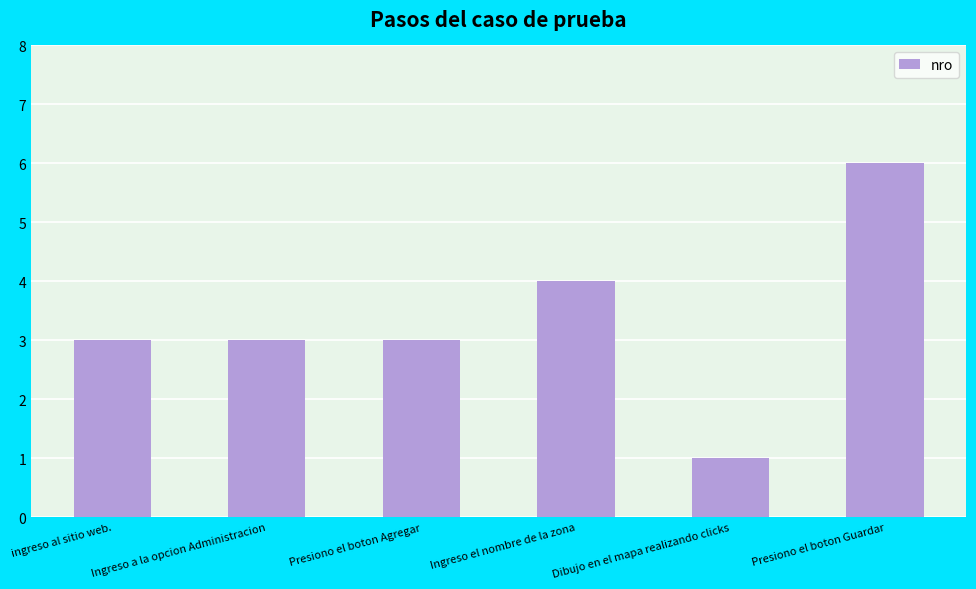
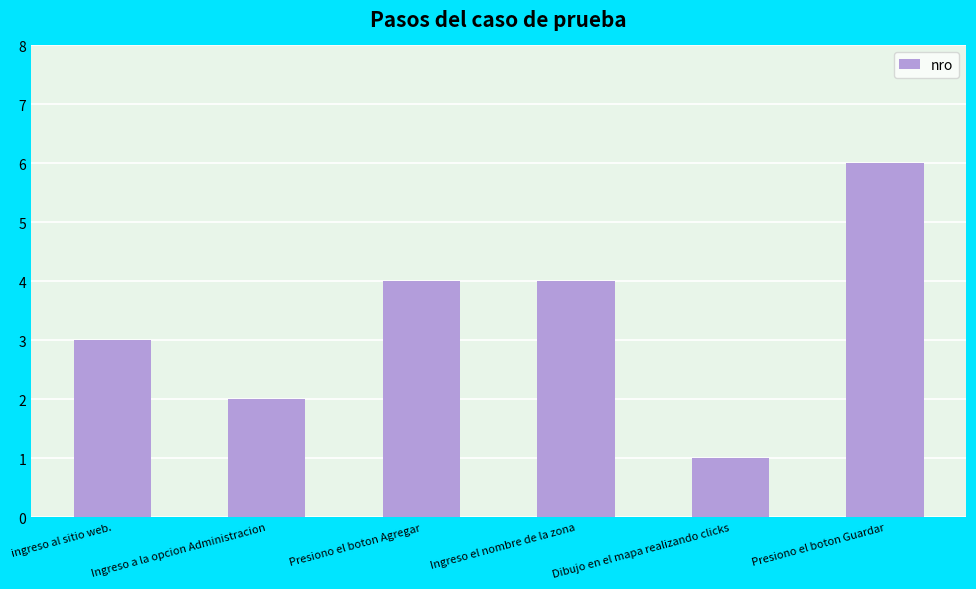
Ingreso a la opcion Administracion: 3 -> 2
Presiono el boton Agregar: 3 -> 4
